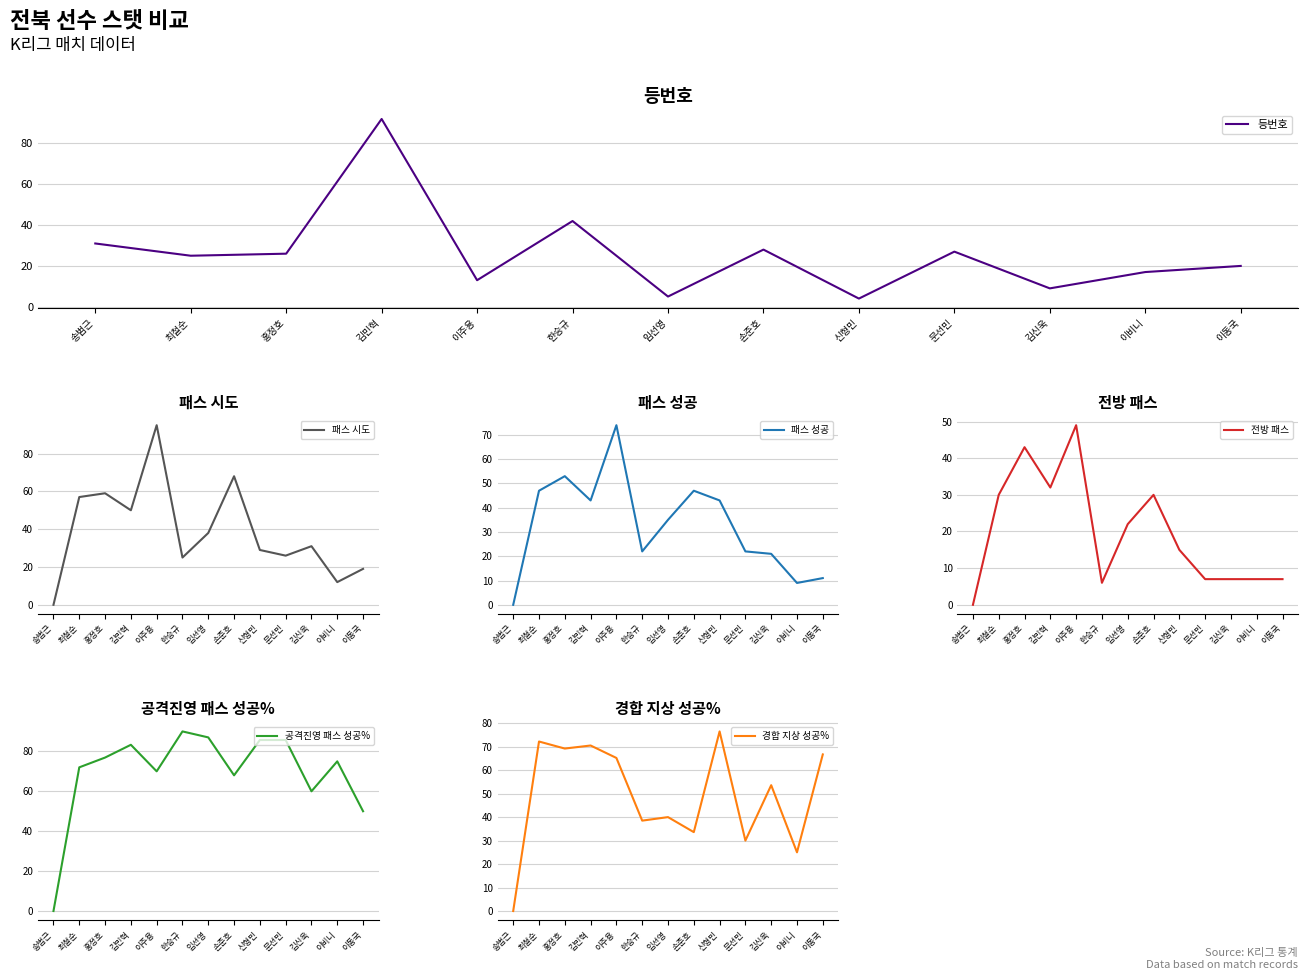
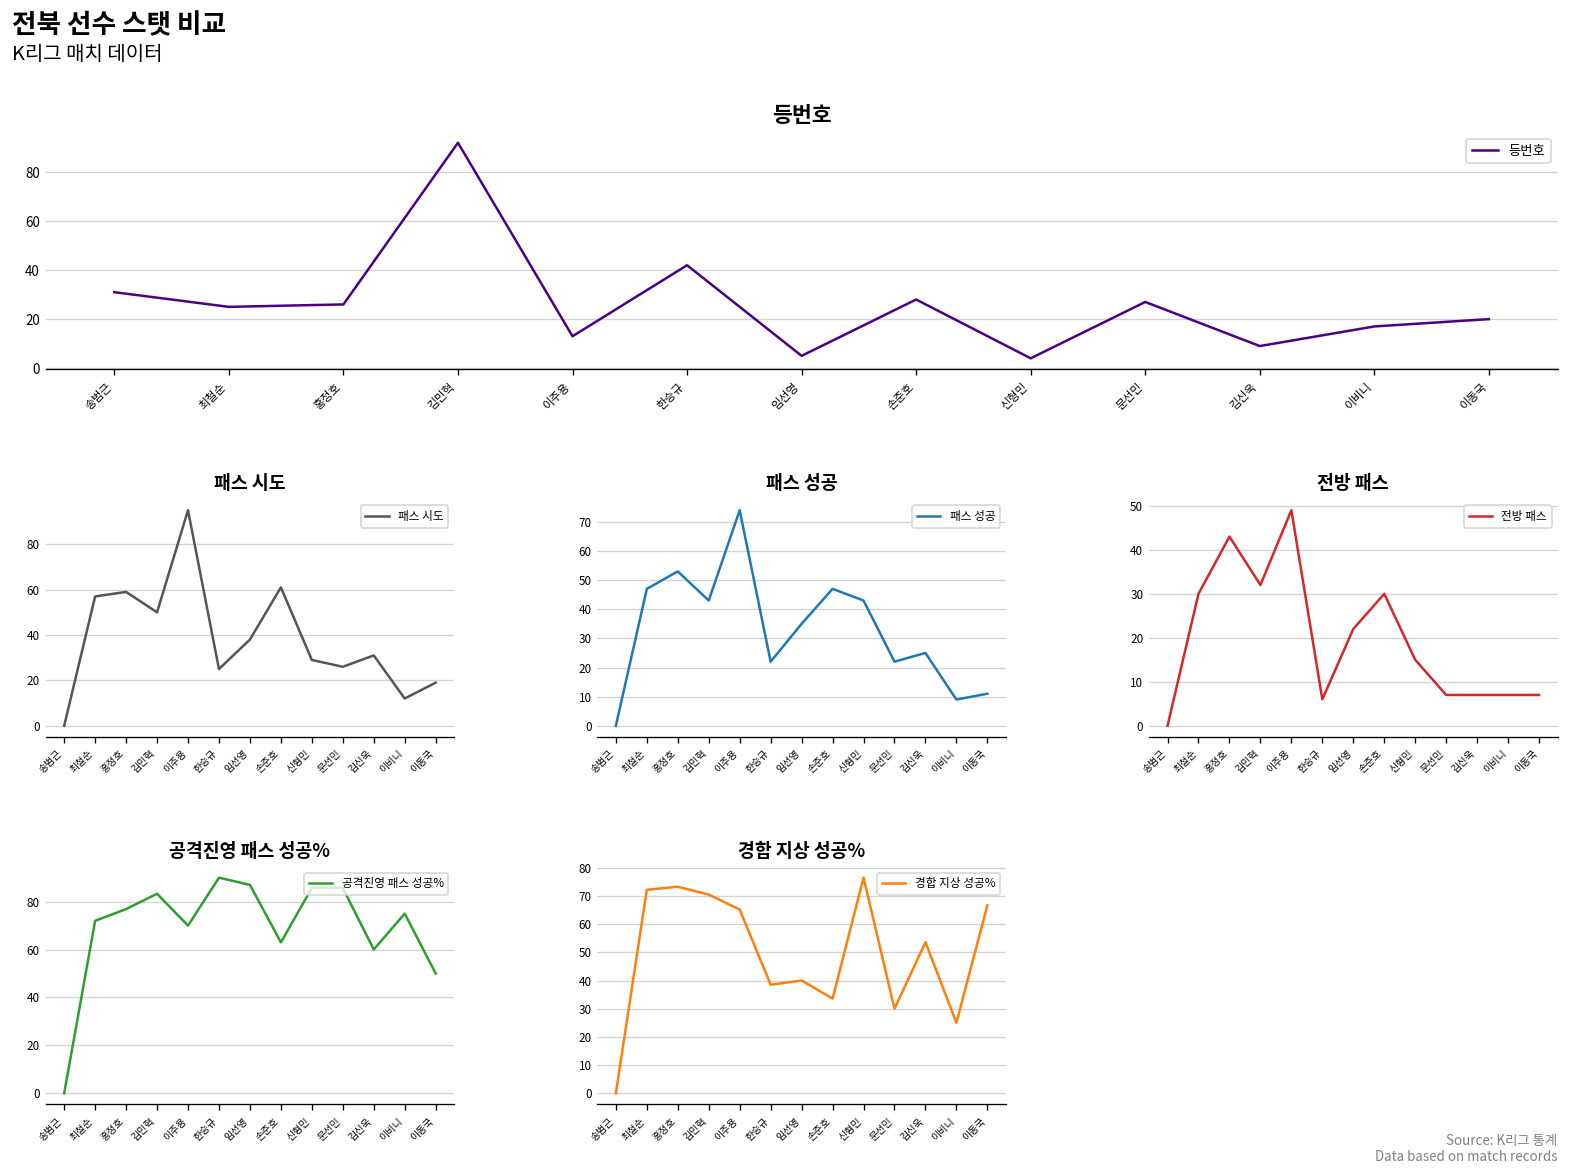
패스 시도, 손준호: 68 -> 61
패스 성공, 김신욱: 21 -> 25
공격진영 패스 성공%, 손준호: 68 -> 63
경합 지상 성공%, 홍정호: 69 -> 73
